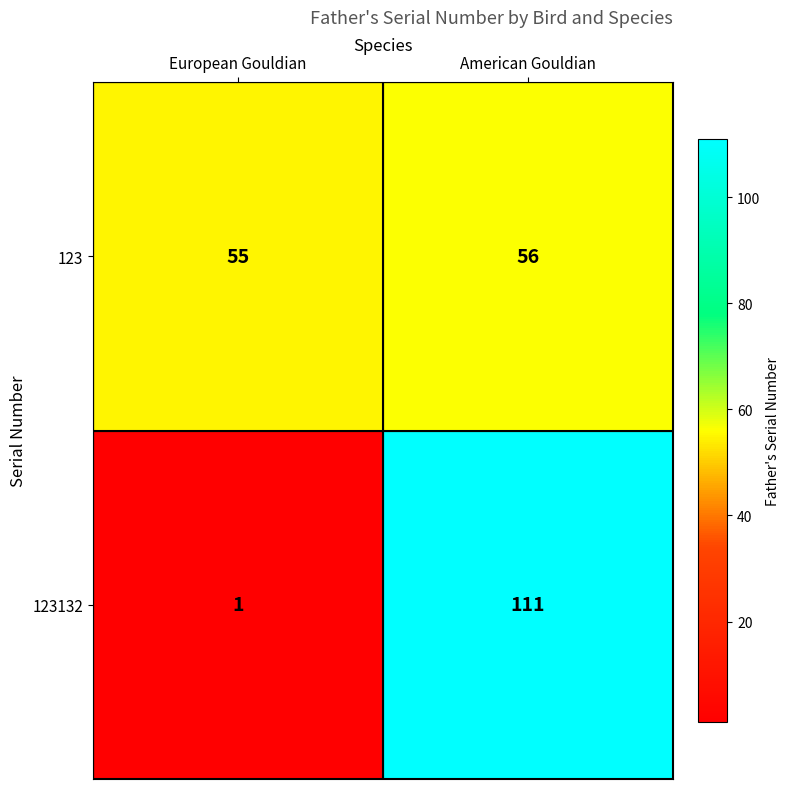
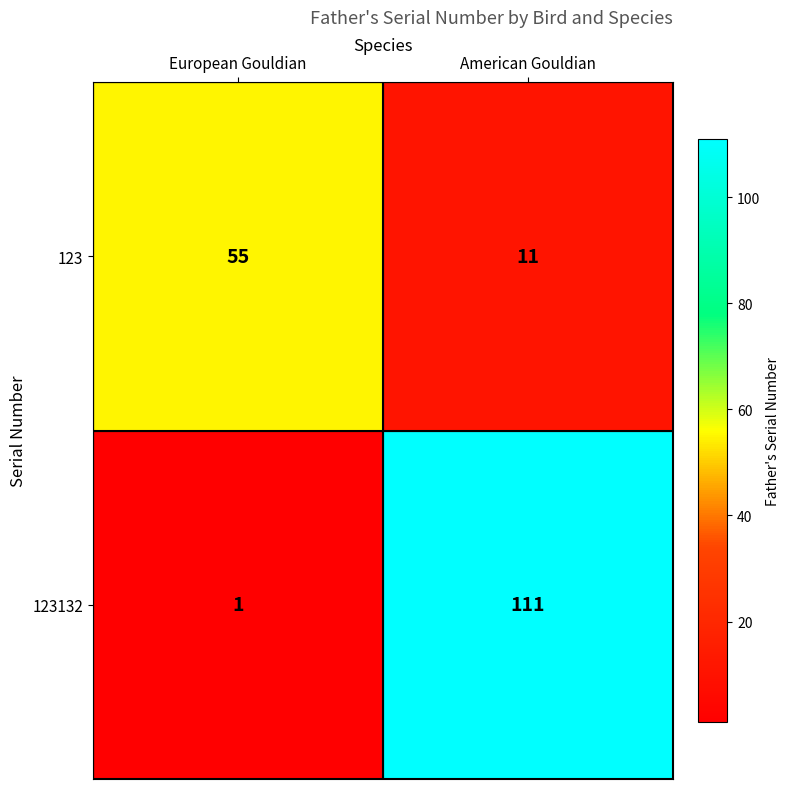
123, American Gouldian: 56 -> 11
